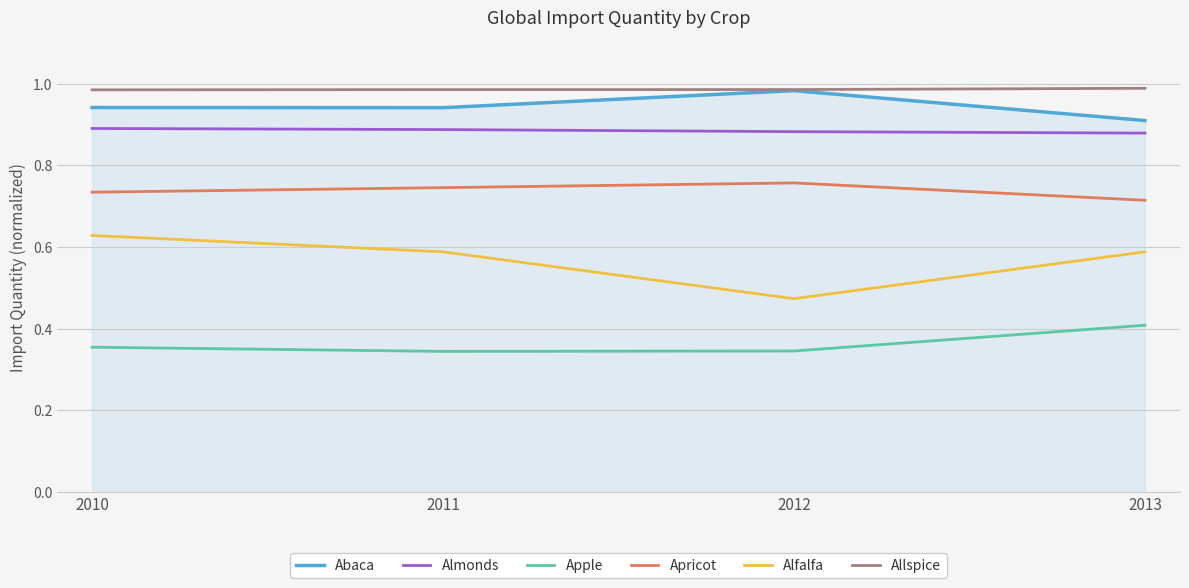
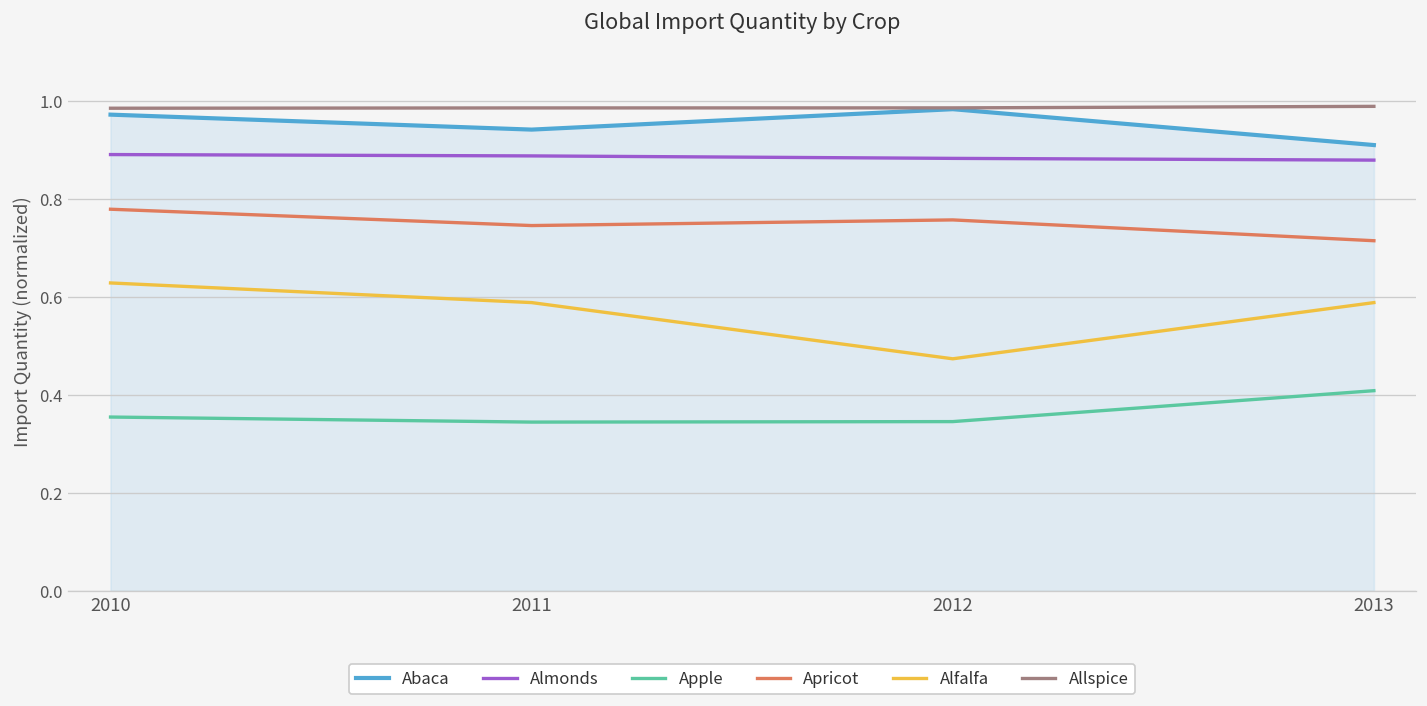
Abaca, 2010: 0.94 -> 0.97
Apricot, 2010: 0.73 -> 0.78
